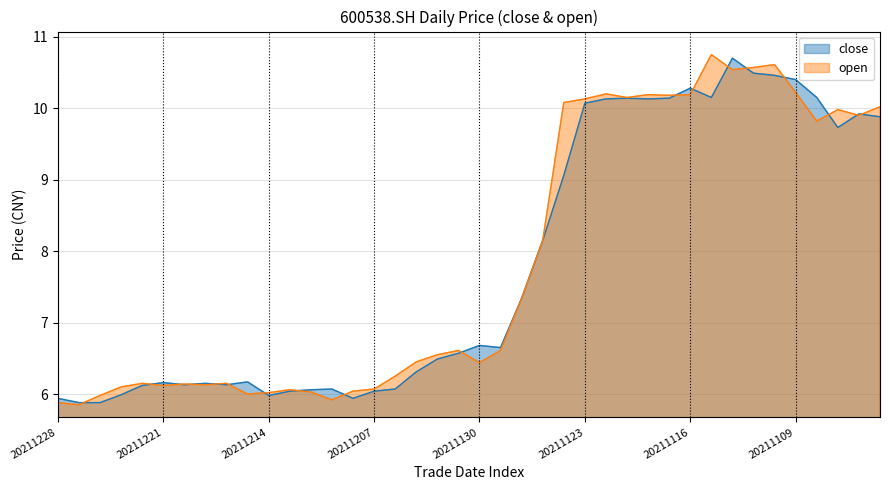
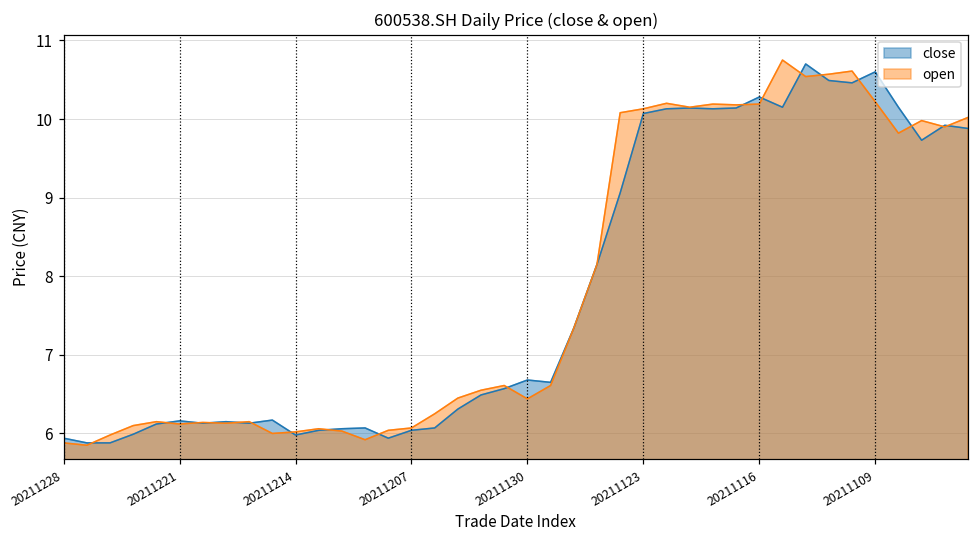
close, 20211109: 10.4 -> 10.6
